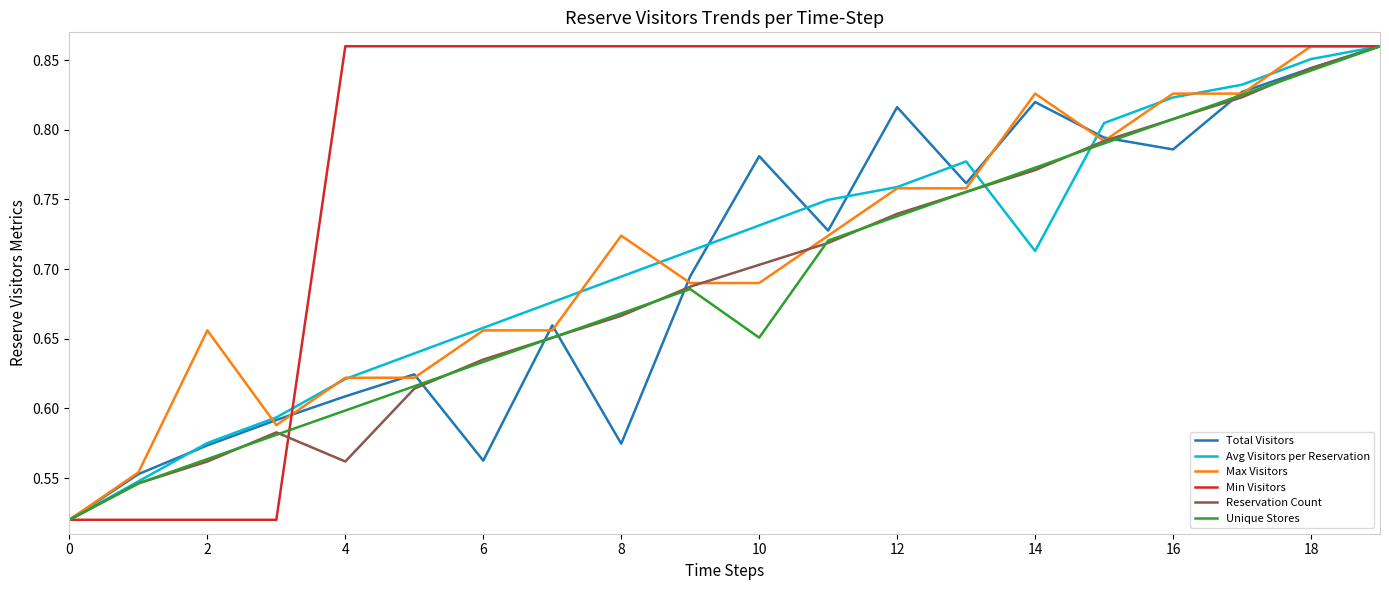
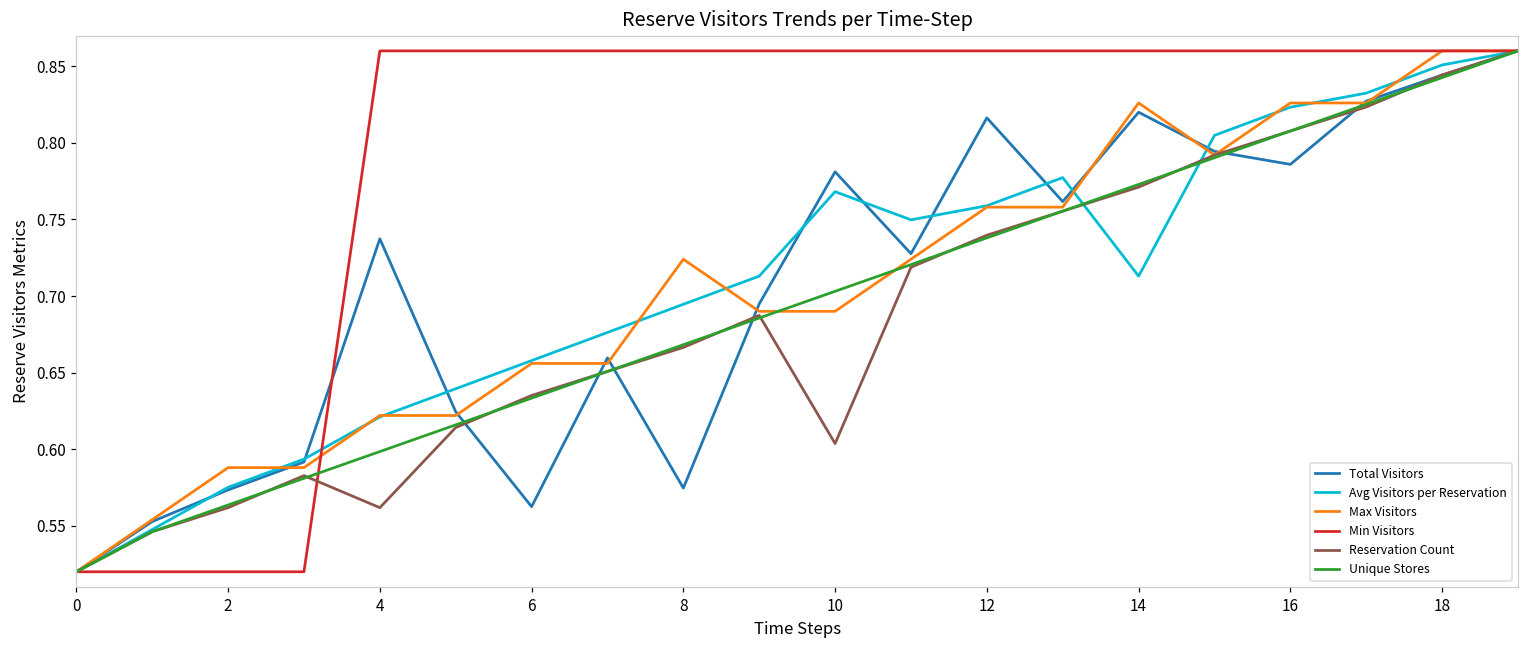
Max Visitors, 2: 0.656 -> 0.588
Total Visitors, 4: 0.609 -> 0.737
Avg Visitors per Reservation, 10: 0.731 -> 0.768
Reservation Count, 10: 0.703 -> 0.604
Unique Stores, 10: 0.651 -> 0.703
